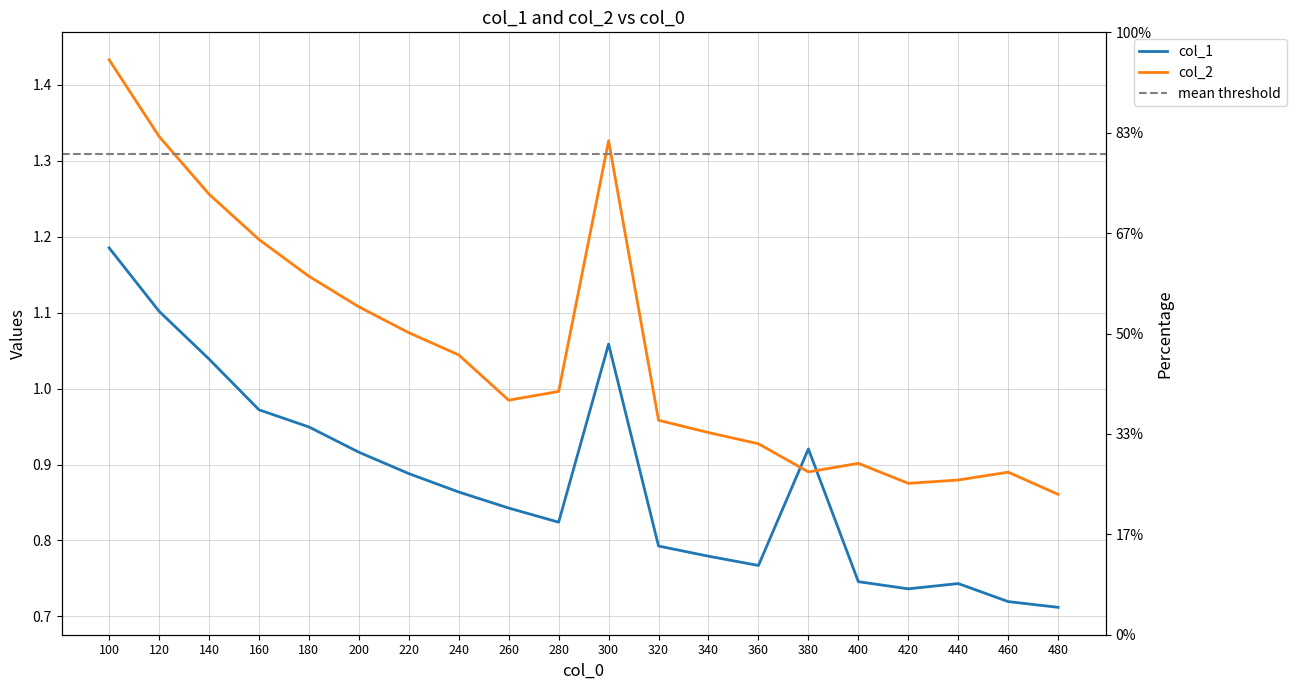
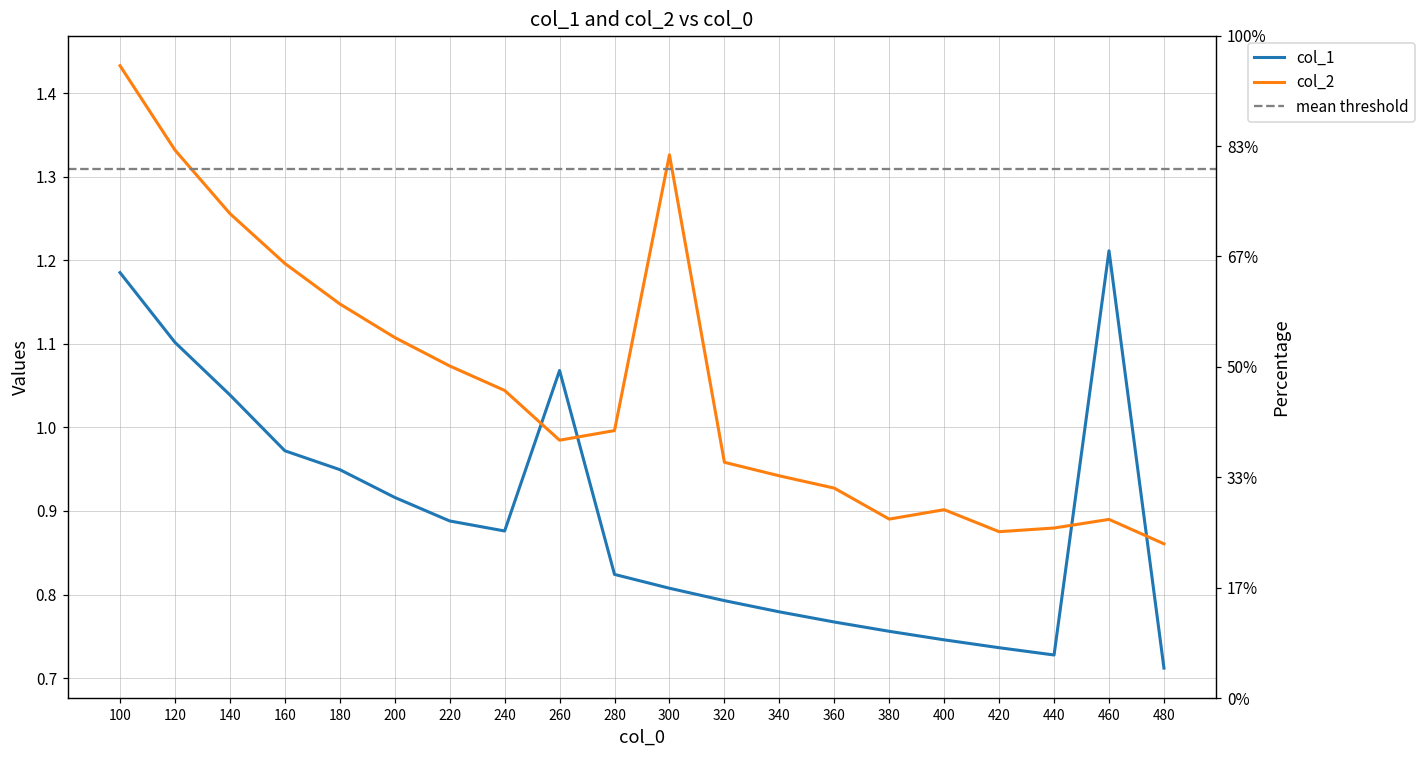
col_1, 240: 0.86 -> 0.88
col_1, 260: 0.84 -> 1.07
col_1, 300: 1.06 -> 0.81
col_1, 380: 0.92 -> 0.76
col_1, 440: 0.74 -> 0.73
col_1, 460: 0.72 -> 1.21
